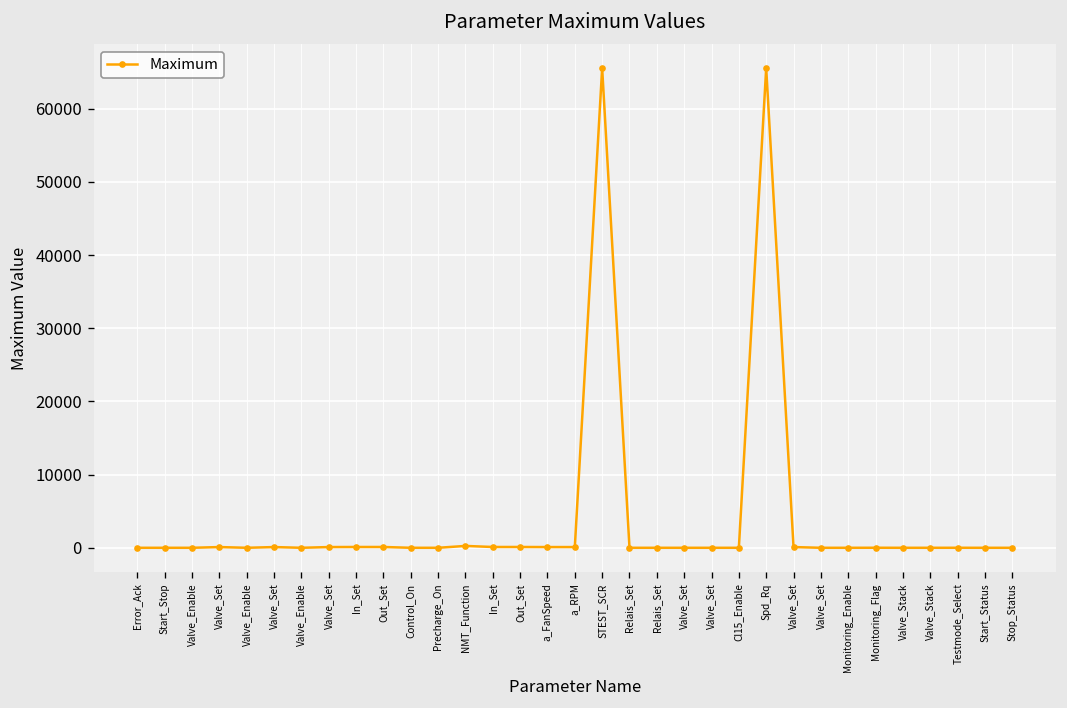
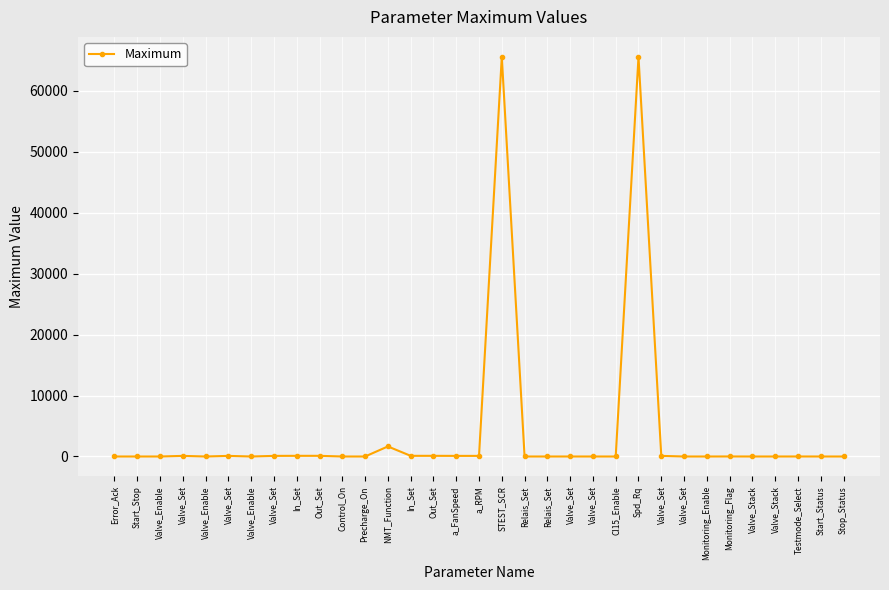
NMT_Function: 0 -> 2000
